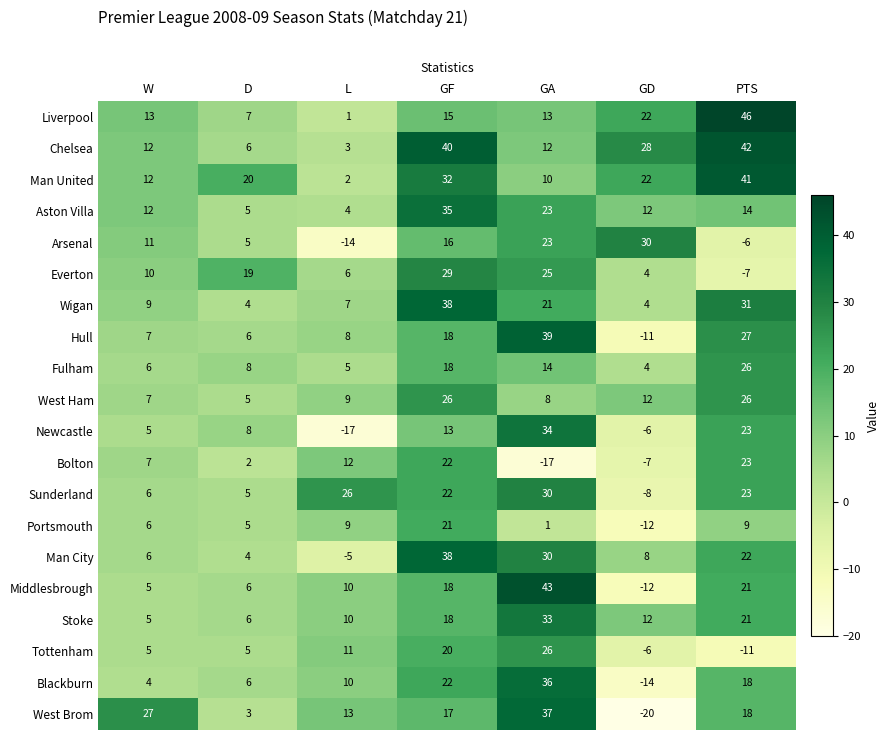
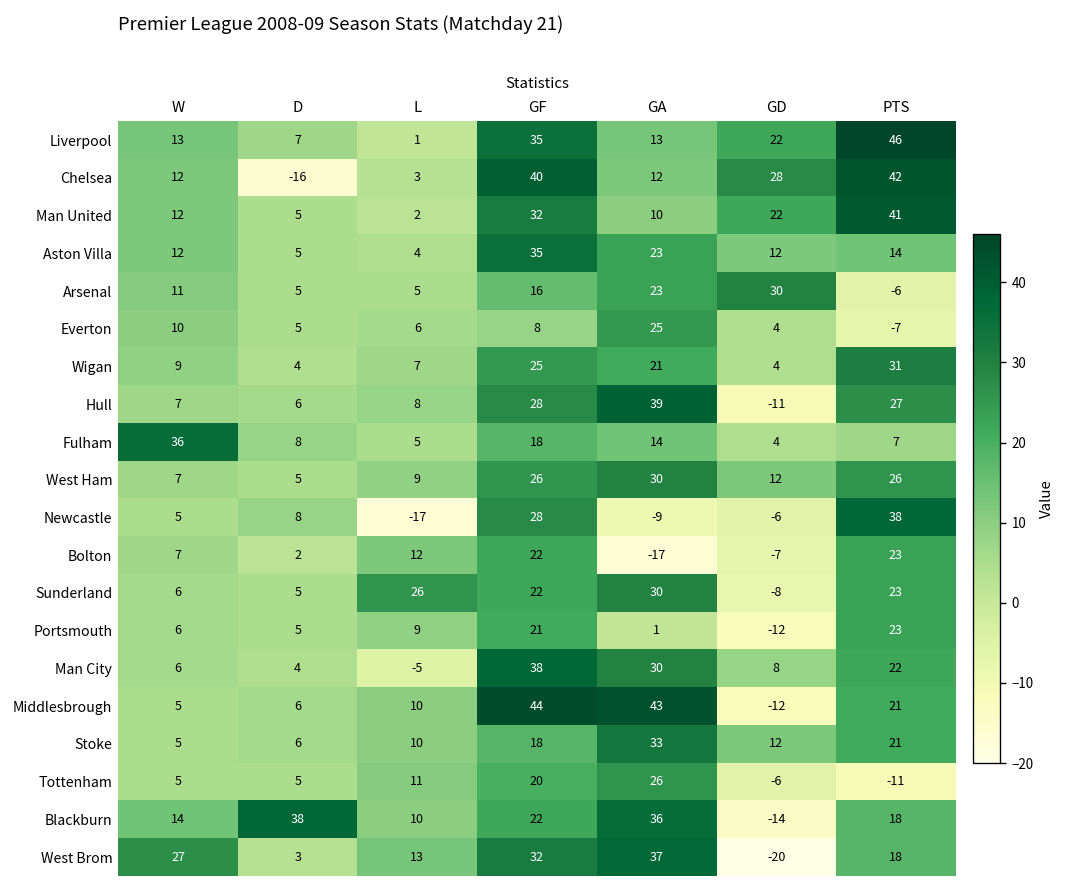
Liverpool, GF: 15 -> 35
Chelsea, D: 6 -> -16
Man United, D: 20 -> 5
Arsenal, L: -14 -> 5
Everton, D: 19 -> 5
Everton, GF: 29 -> 8
Wigan, GF: 38 -> 25
Hull, GF: 18 -> 28
Fulham, W: 6 -> 36
Fulham, PTS: 26 -> 7
West Ham, GA: 8 -> 30
Newcastle, GF: 13 -> 28
Newcastle, GA: 34 -> -9
Newcastle, PTS: 23 -> 38
Portsmouth, PTS: 9 -> 23
Middlesbrough, GF: 18 -> 44
Blackburn, W: 4 -> 14
Blackburn, D: 6 -> 38
West Brom, GF: 17 -> 32
